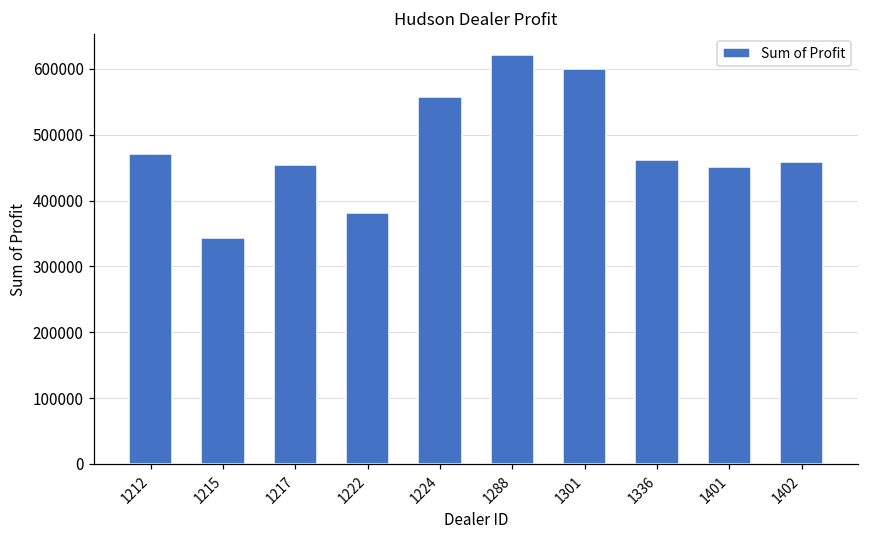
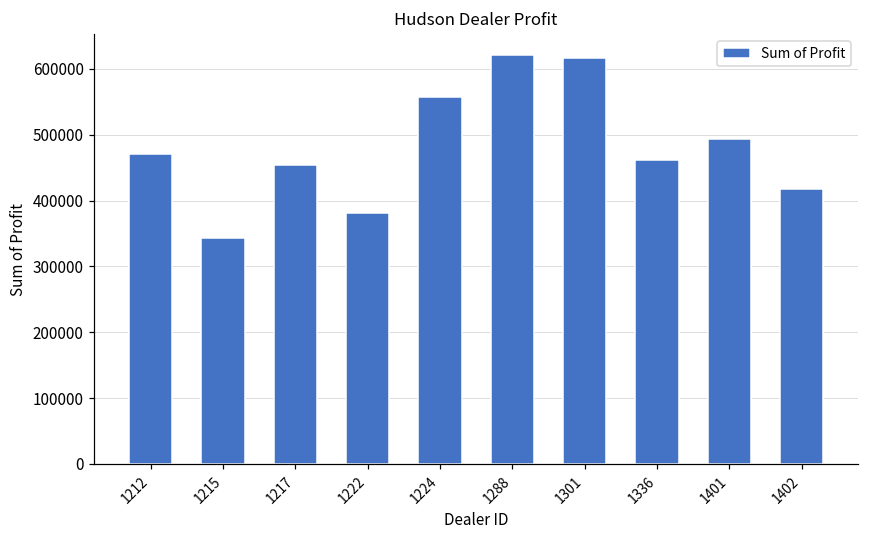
1301: 600000 -> 620000
1401: 450000 -> 490000
1402: 460000 -> 420000
